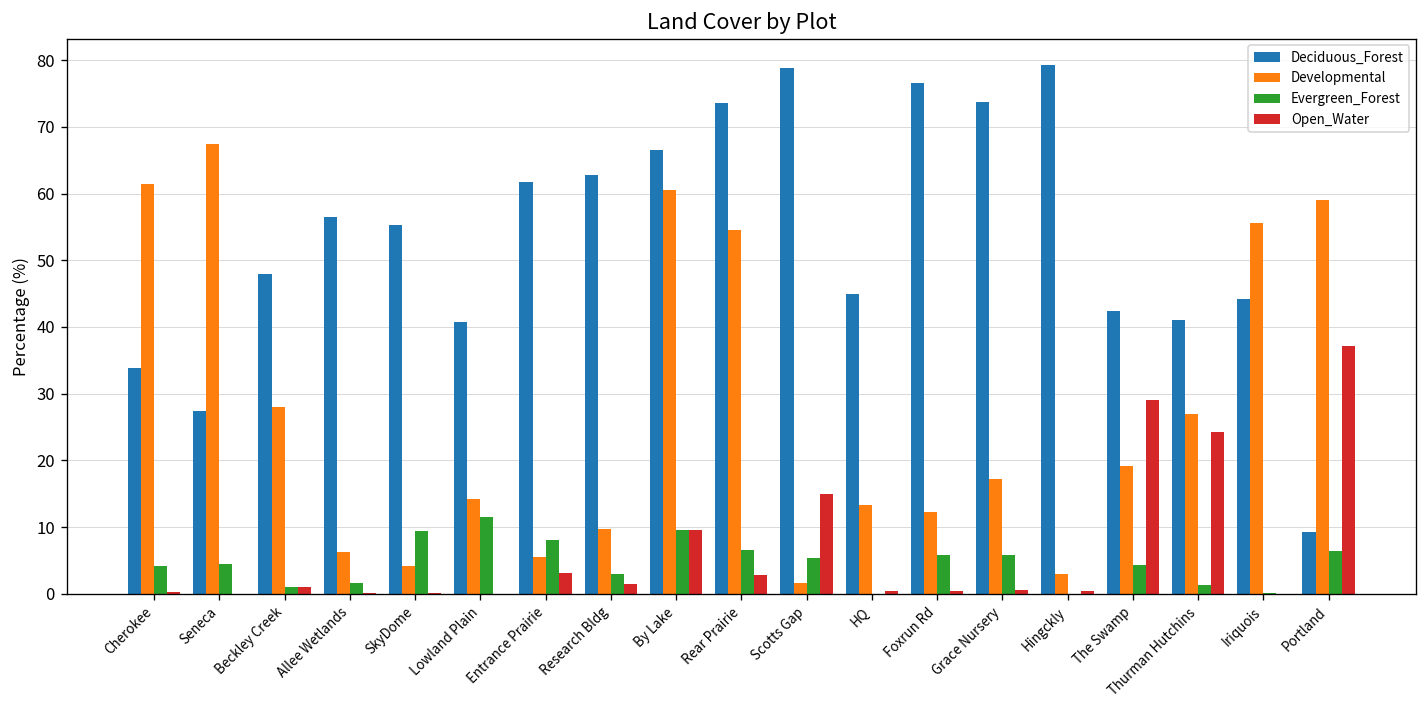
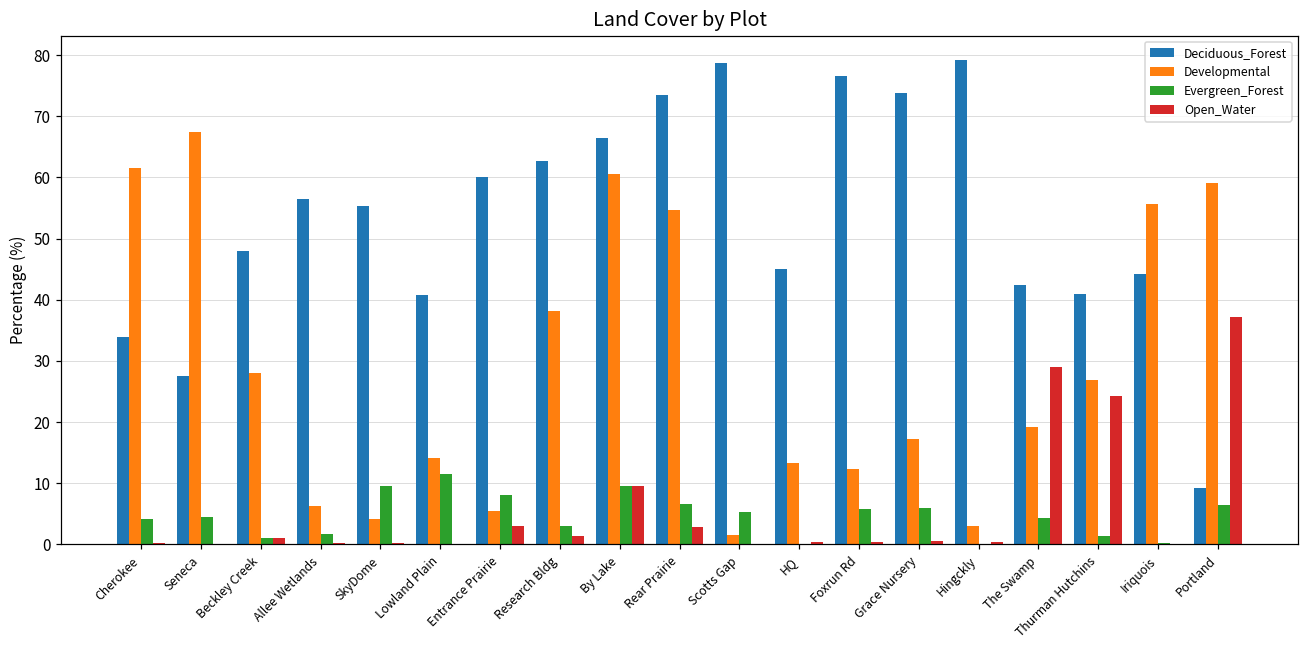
Deciduous_Forest, Entrance Prairie: 62 -> 60
Developmental, Research Bldg: 10 -> 38
Open_Water, Scotts Gap: 15 -> 0
